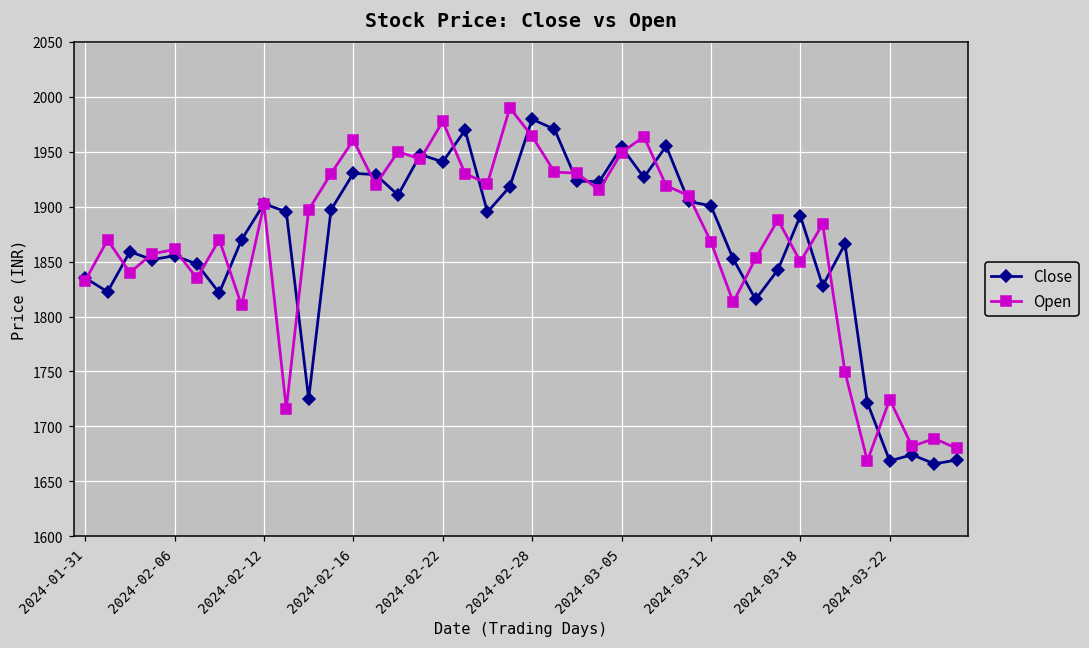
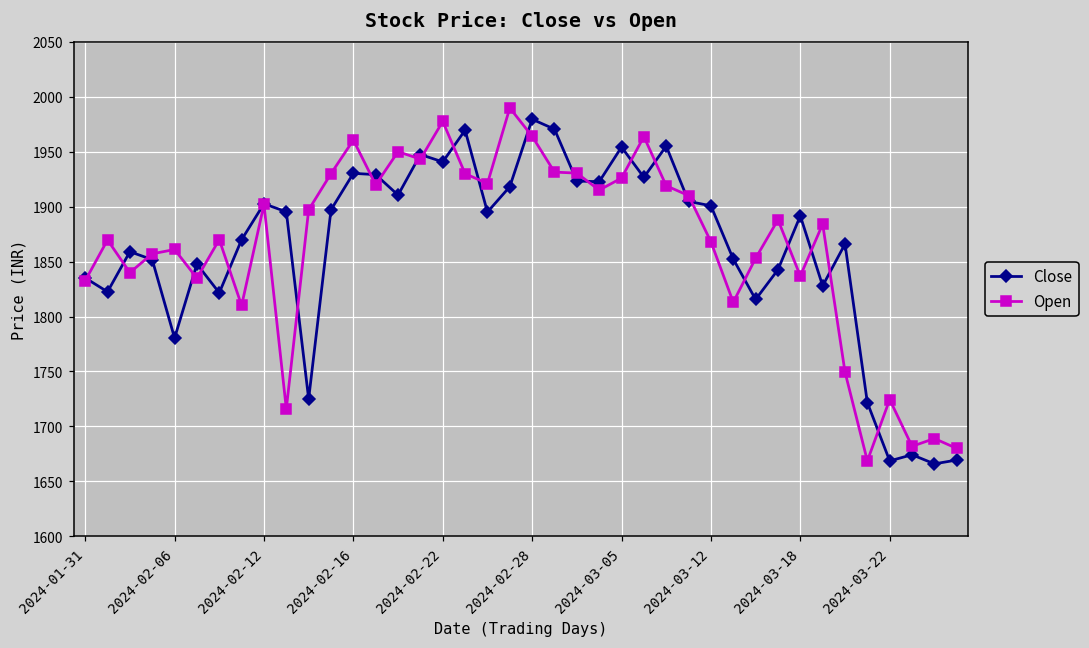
Close, 2024-02-06: 1860 -> 1780
Open, 2024-03-05: 1950 -> 1930
Open, 2024-03-18: 1850 -> 1840
